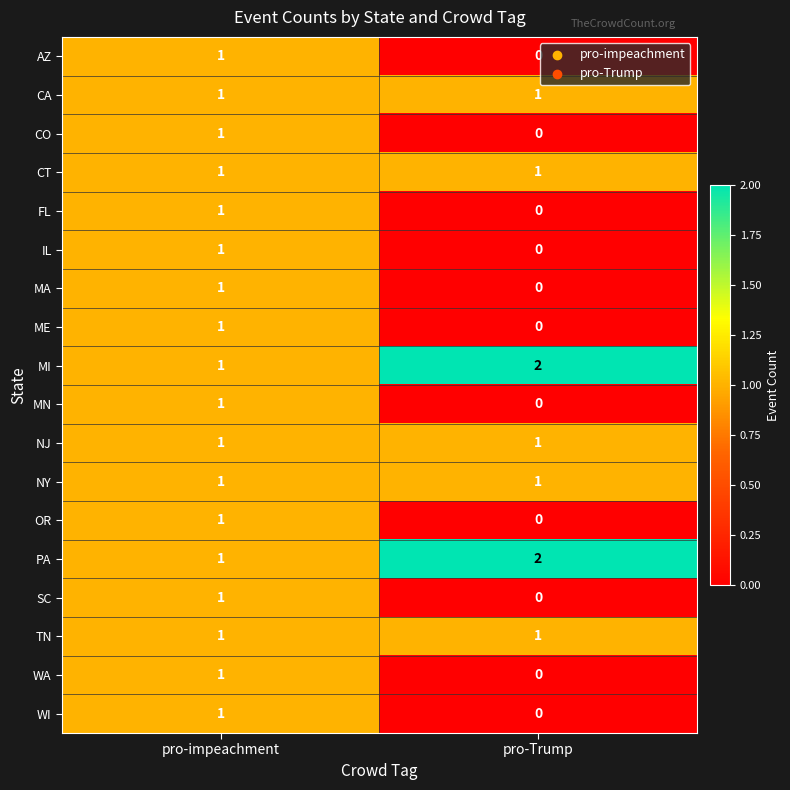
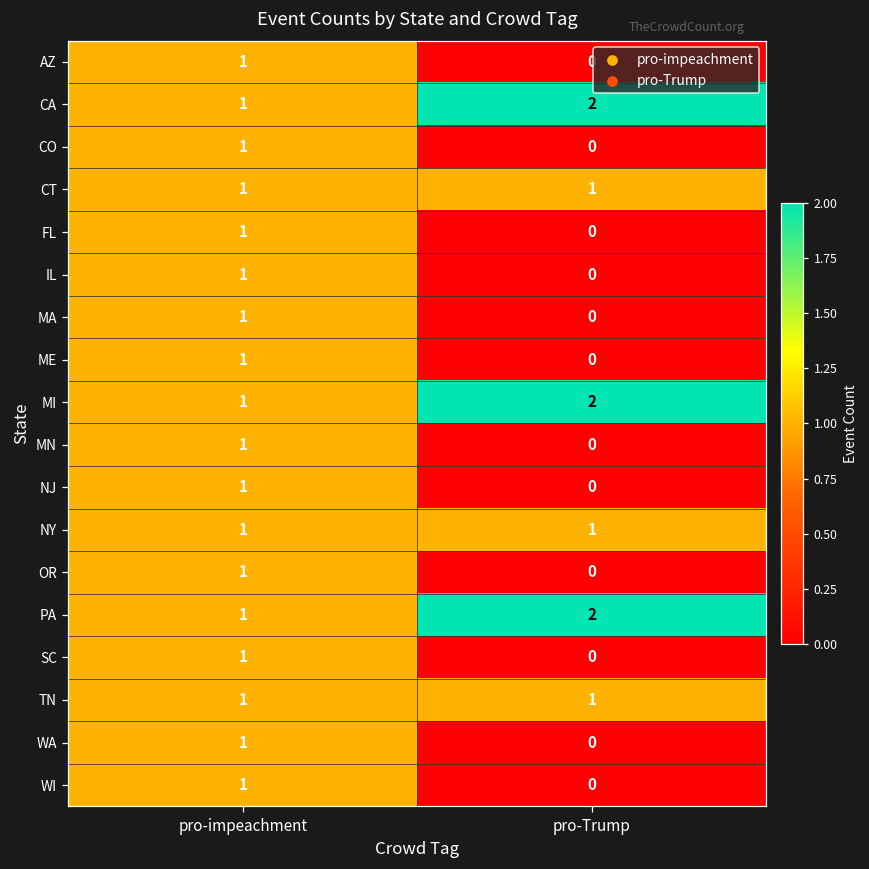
CA, pro-Trump: 1 -> 2
NJ, pro-Trump: 1 -> 0
